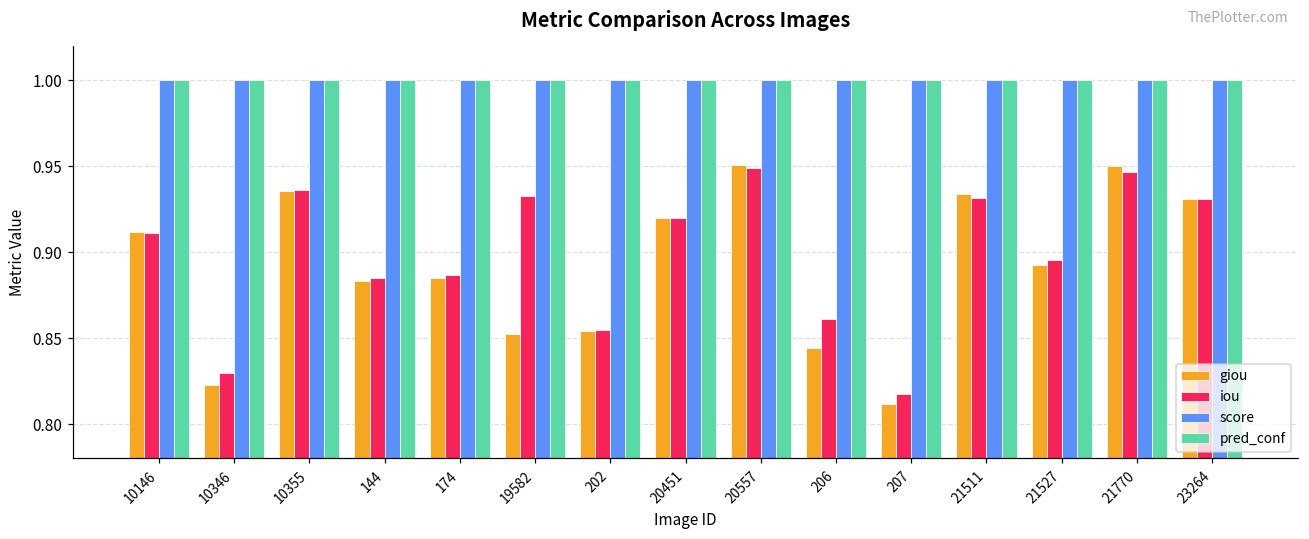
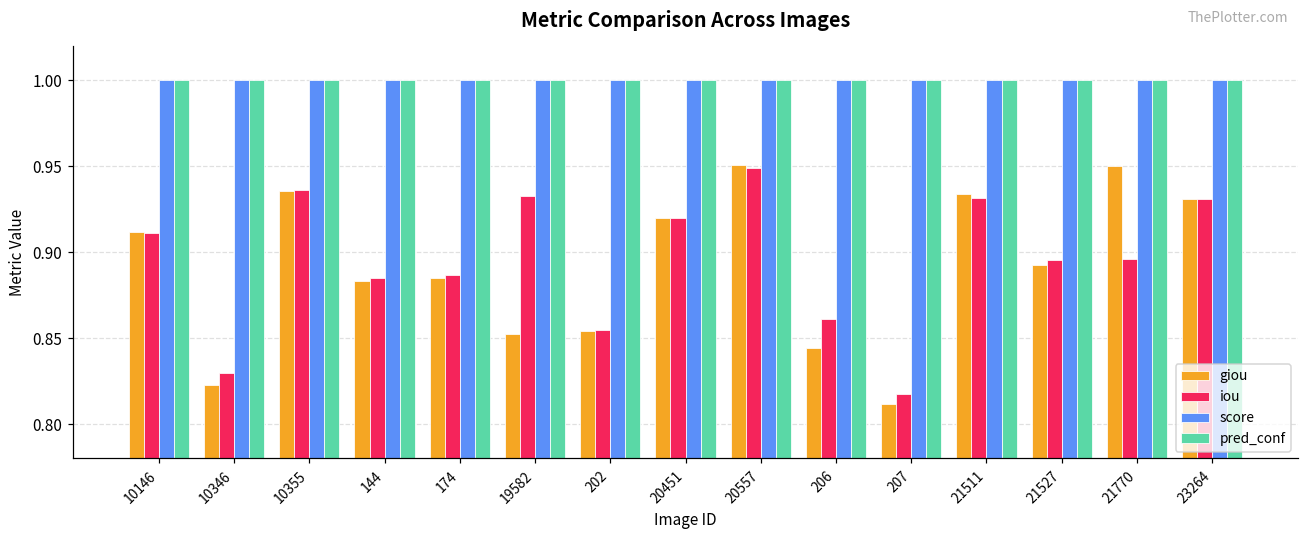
iou, 21770: 0.947 -> 0.896
